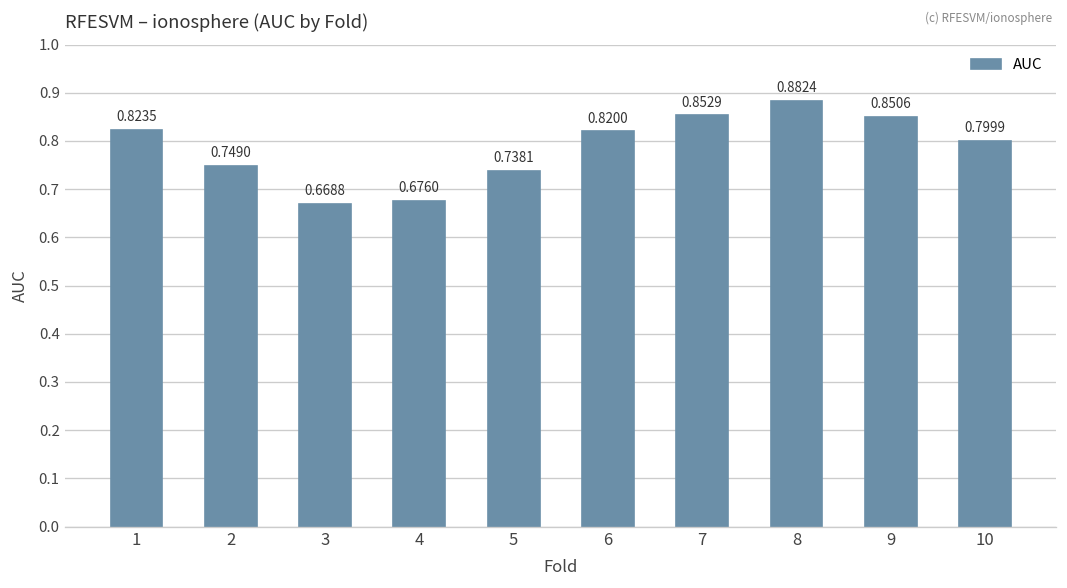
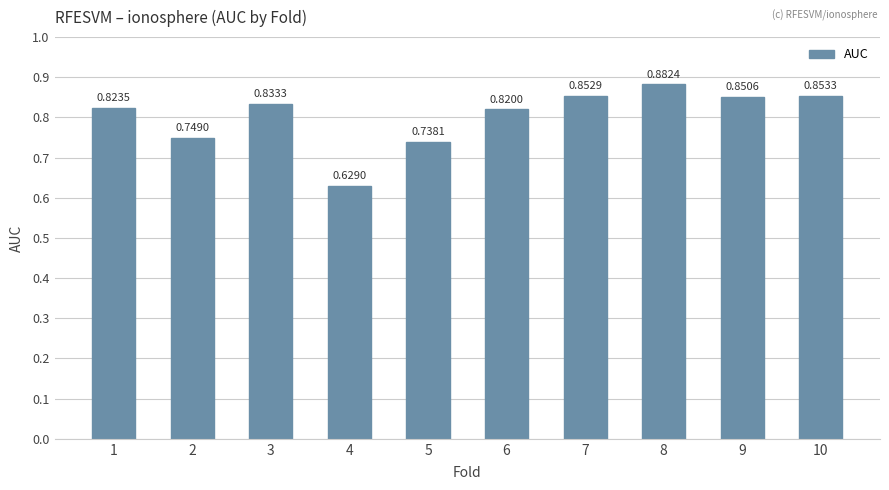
3: 0.6688 -> 0.8333
4: 0.6760 -> 0.6290
10: 0.7999 -> 0.8533
